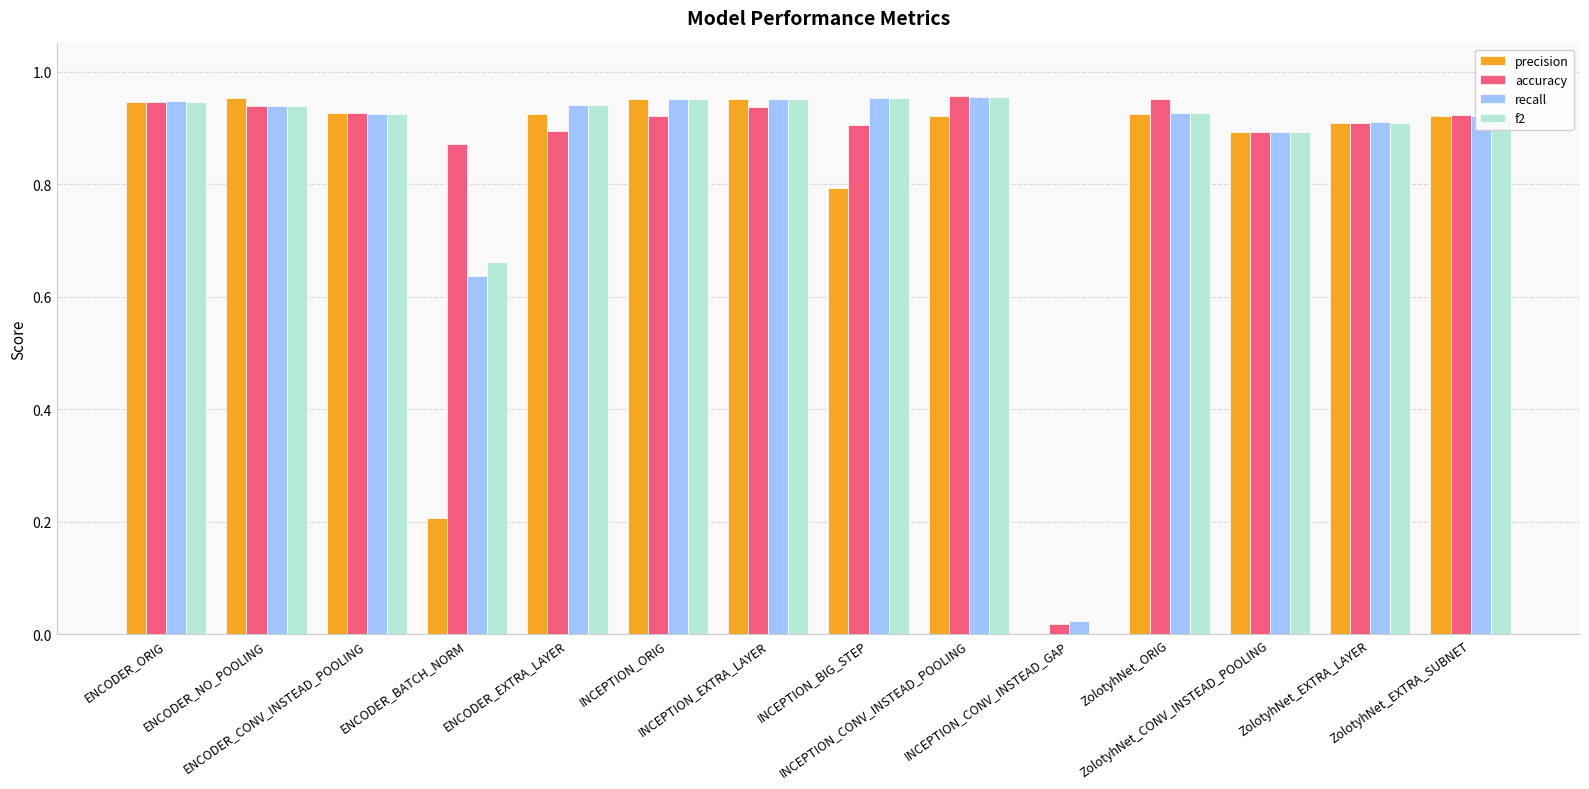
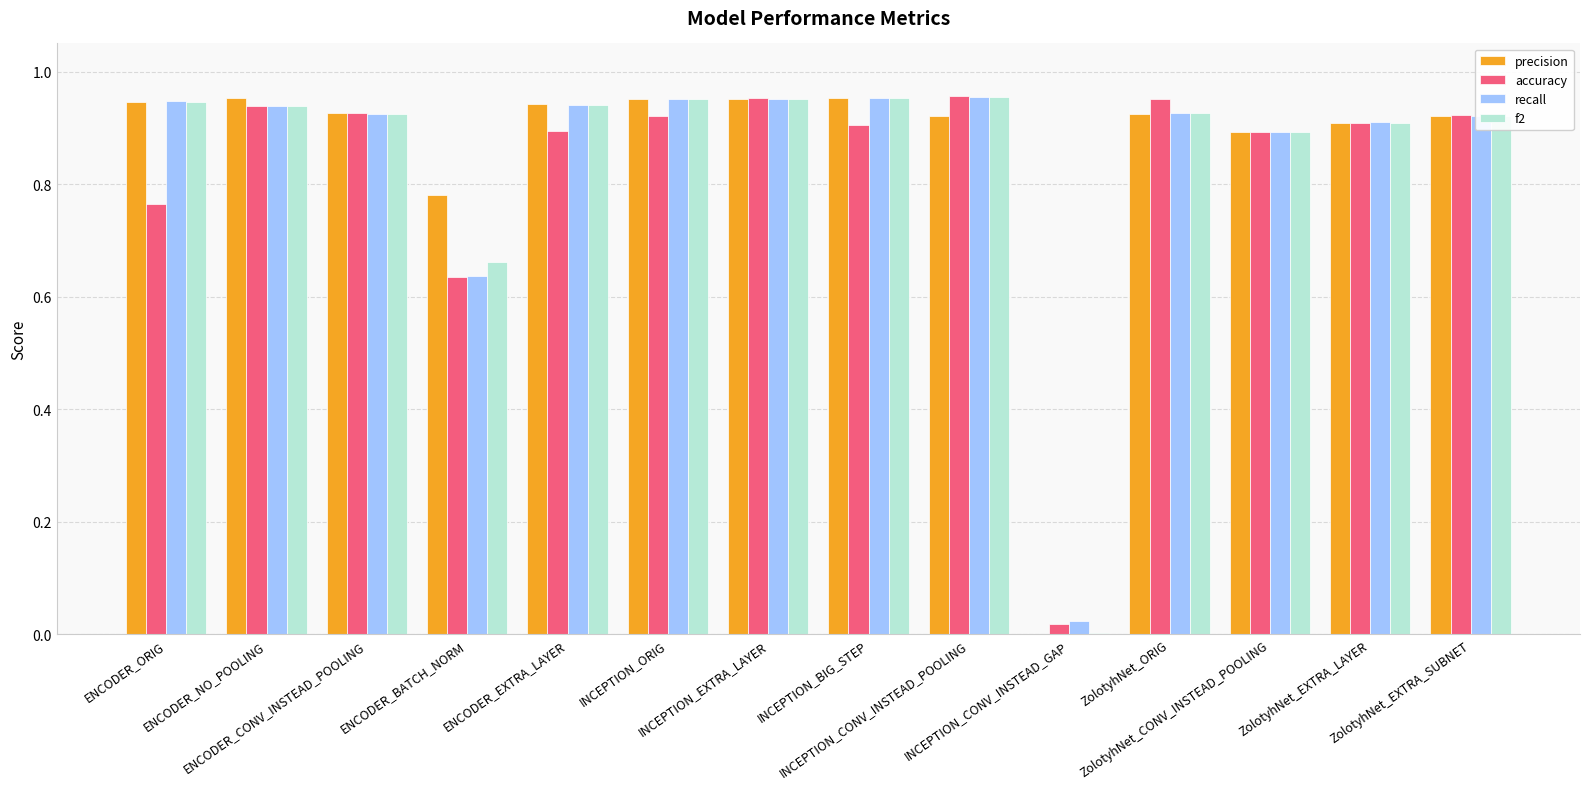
accuracy, ENCODER_ORIG: 0.95 -> 0.77
precision, ENCODER_BATCH_NORM: 0.21 -> 0.78
accuracy, ENCODER_BATCH_NORM: 0.87 -> 0.64
precision, ENCODER_EXTRA_LAYER: 0.93 -> 0.94
accuracy, INCEPTION_EXTRA_LAYER: 0.94 -> 0.95
precision, INCEPTION_BIG_STEP: 0.79 -> 0.95
